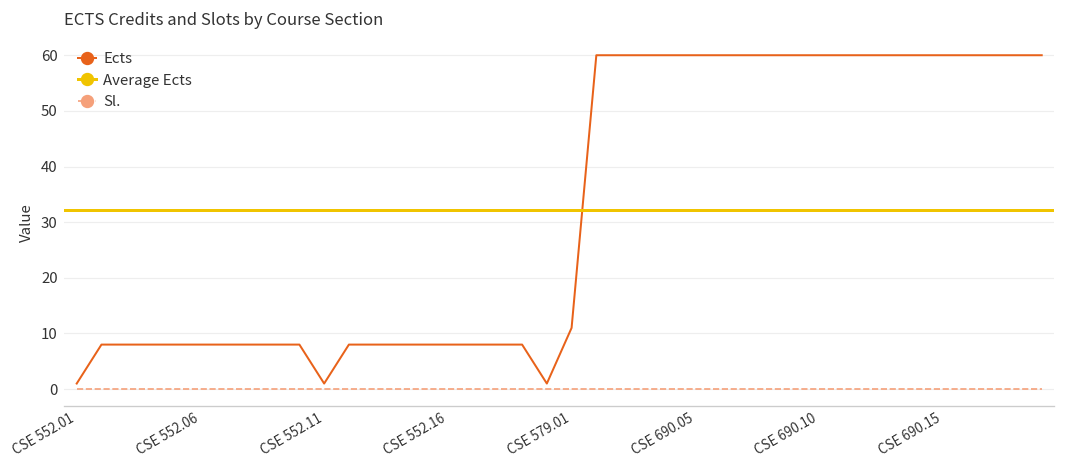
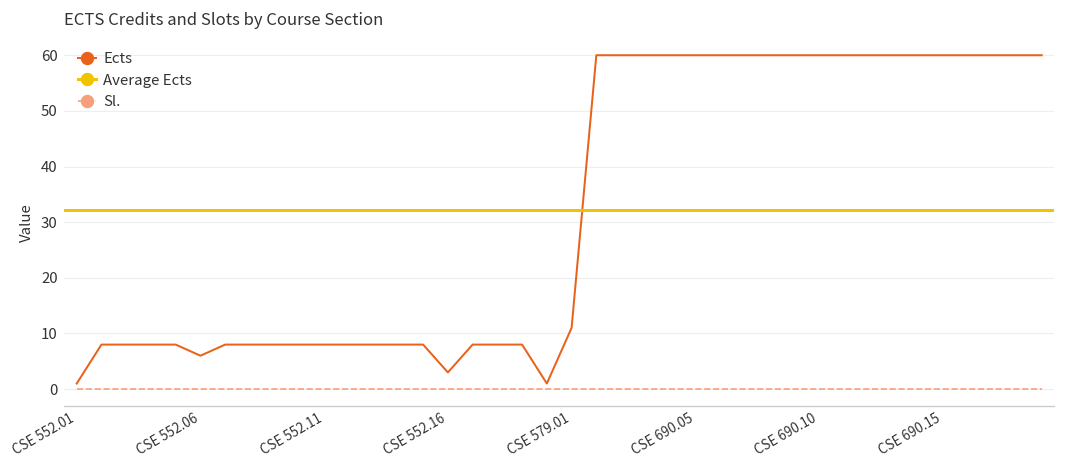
Ects, CSE 552.06: 8 -> 6
Ects, CSE 552.11: 1 -> 8
Ects, CSE 552.16: 8 -> 3
